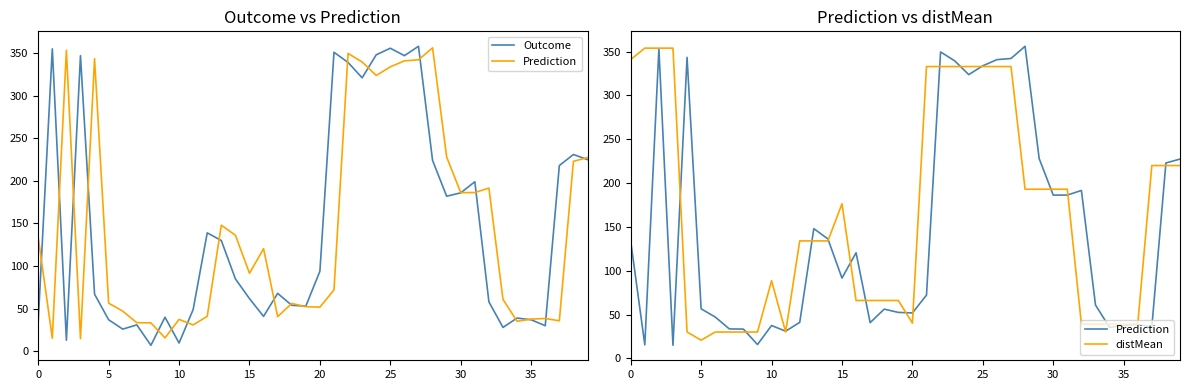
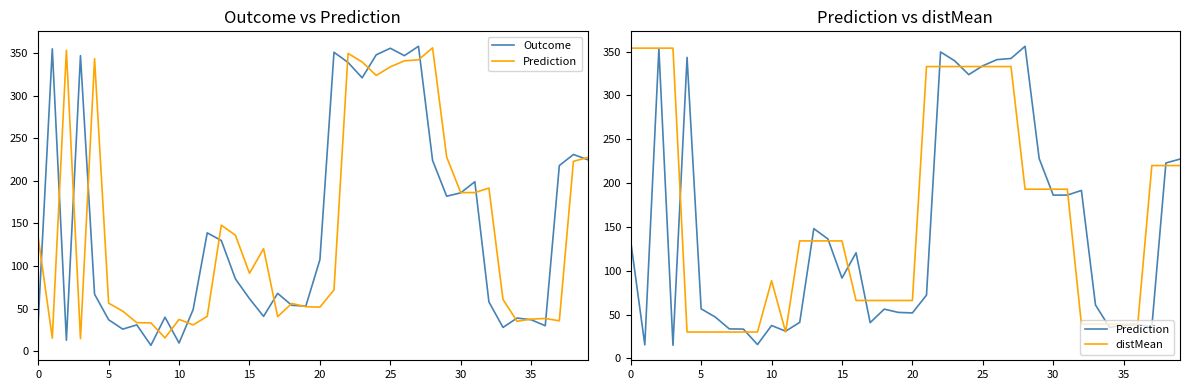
Outcome vs Prediction, Outcome, 20: 90 -> 110
Prediction vs distMean, distMean, 0: 340 -> 350
Prediction vs distMean, distMean, 5: 20 -> 30
Prediction vs distMean, distMean, 15: 180 -> 130
Prediction vs distMean, distMean, 20: 40 -> 70
